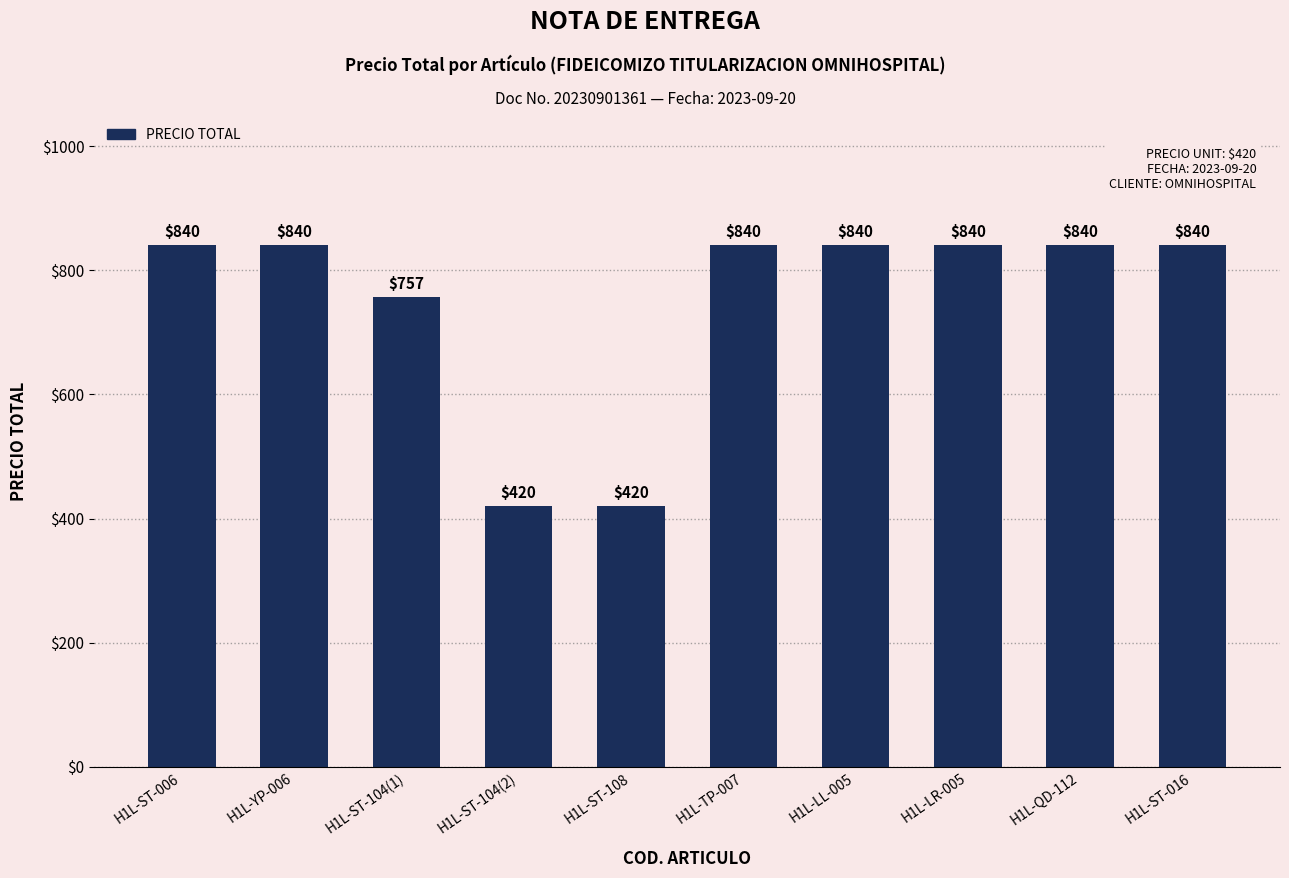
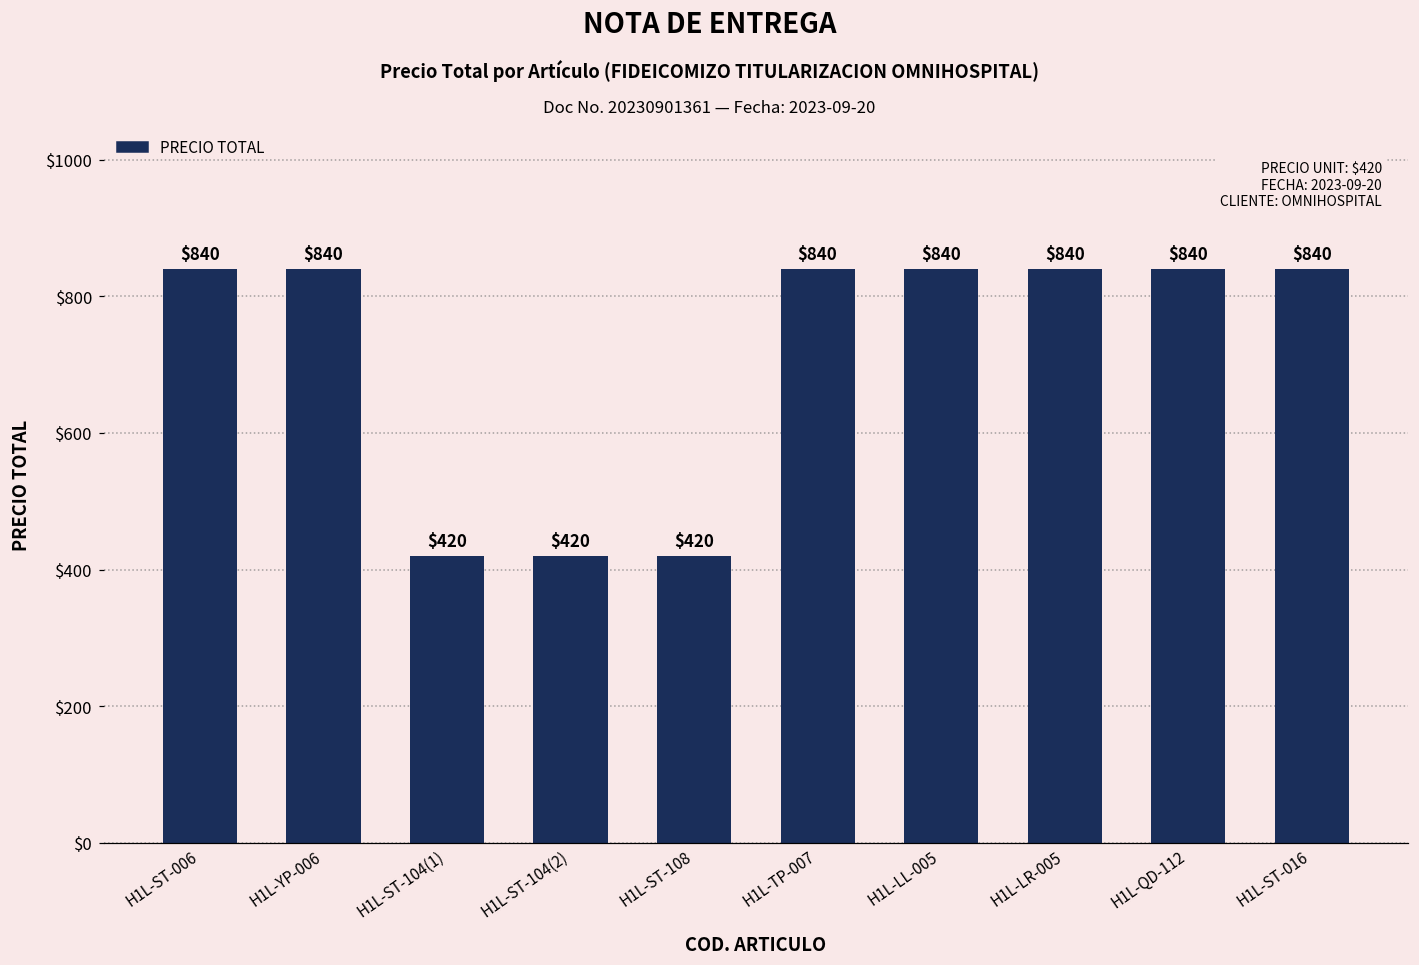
H1L-ST-104(1): $757 -> $420
